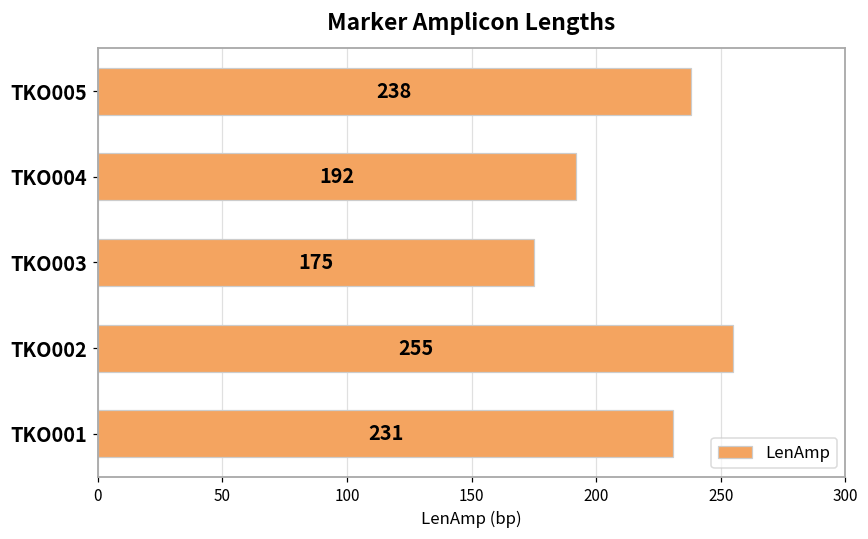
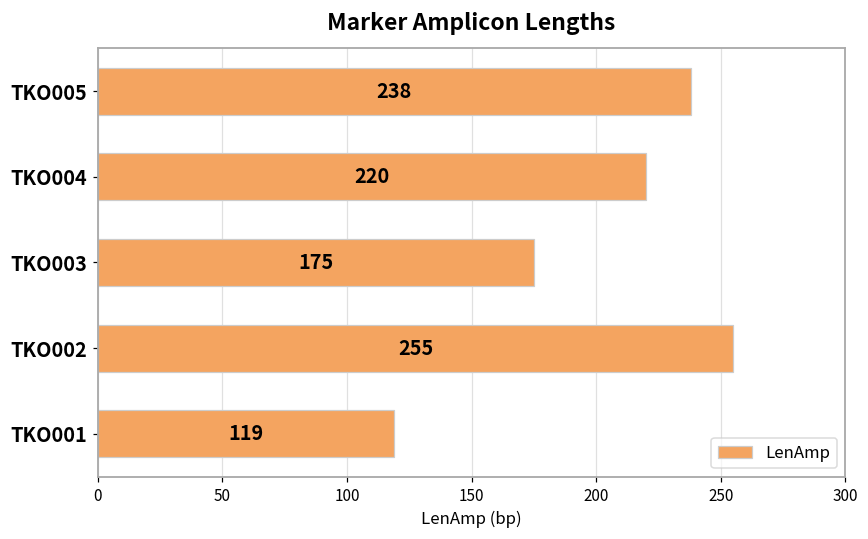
TKO004: 192 -> 220
TKO001: 231 -> 119
